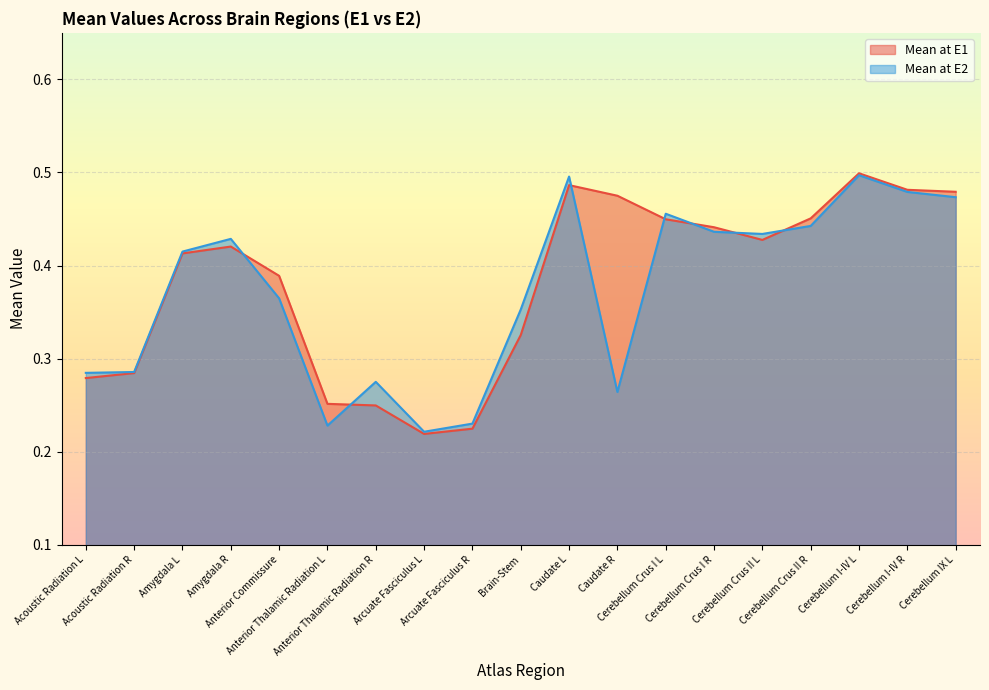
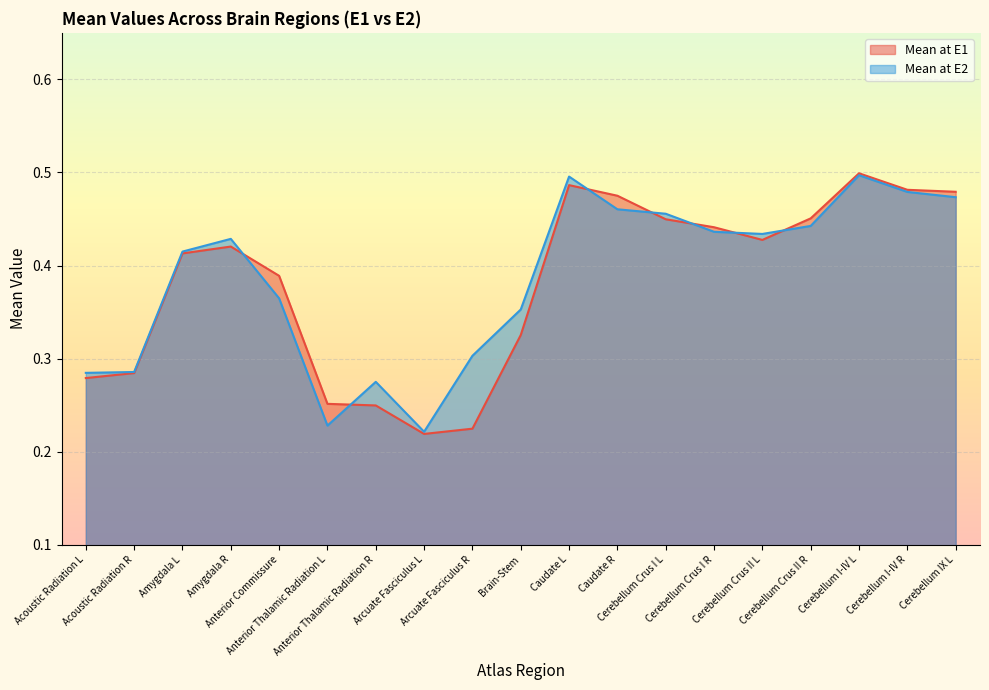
Mean at E2, Arcuate Fasciculus R: 0.23 -> 0.30
Mean at E2, Caudate R: 0.26 -> 0.46
